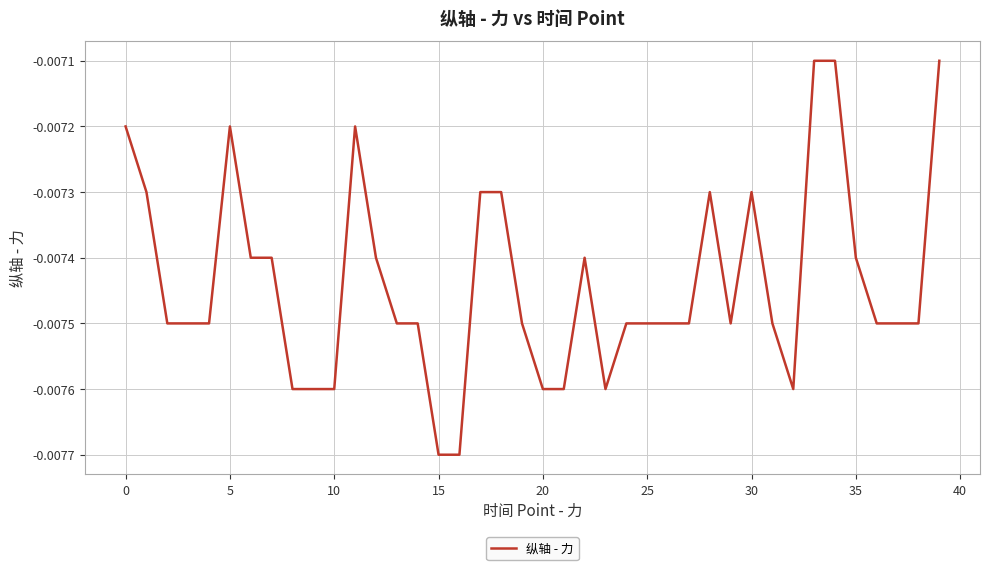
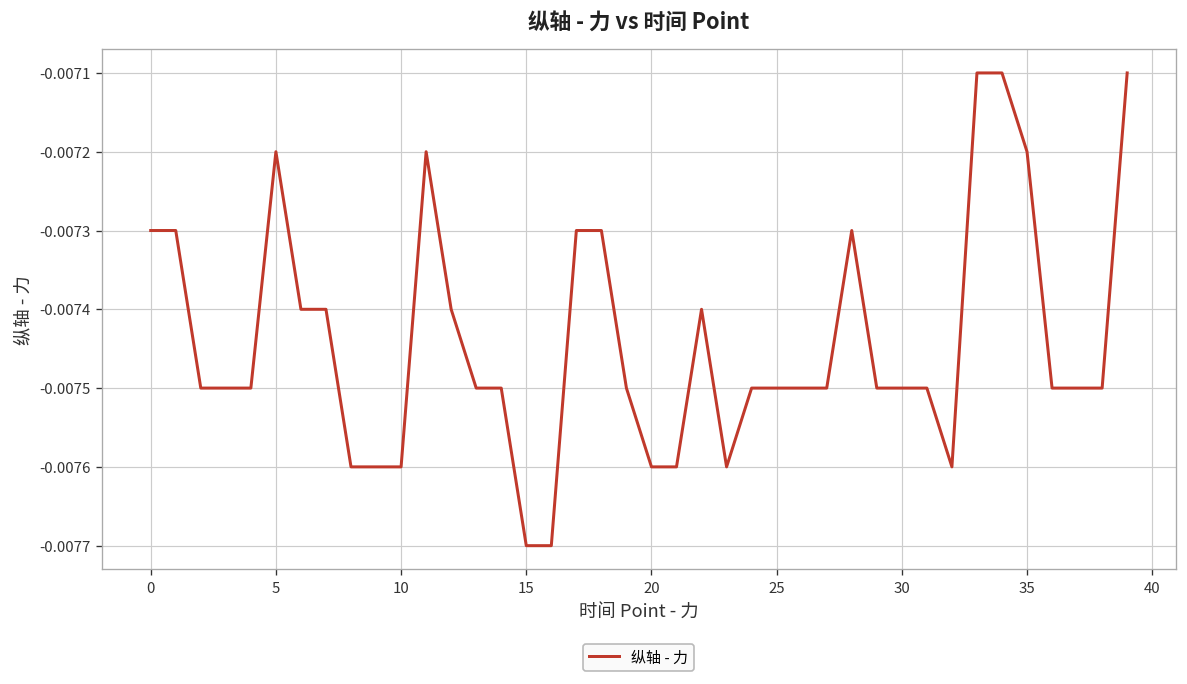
0: -0.0072 -> -0.0073
30: -0.0073 -> -0.0075
35: -0.0074 -> -0.0072
